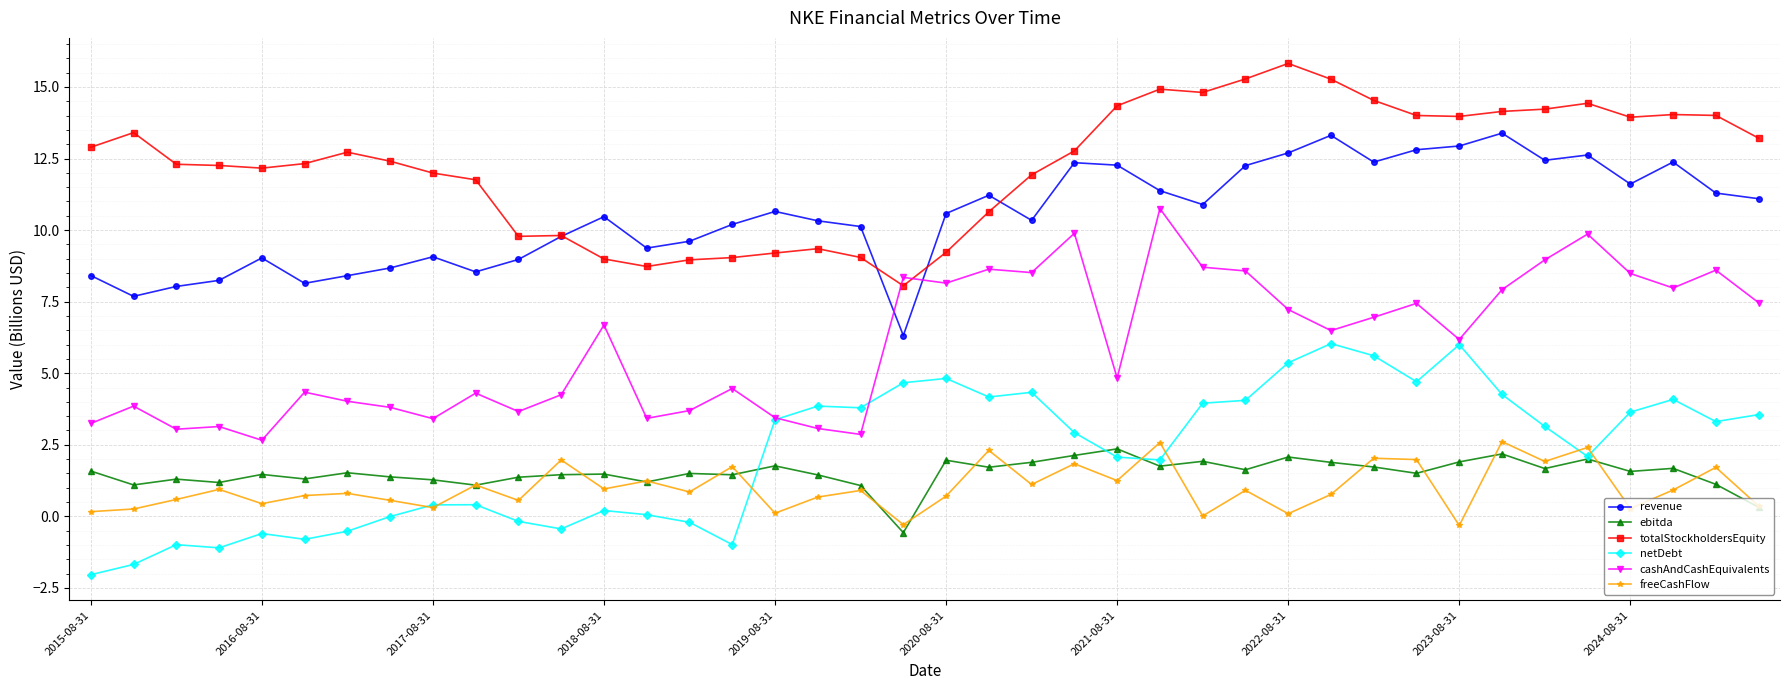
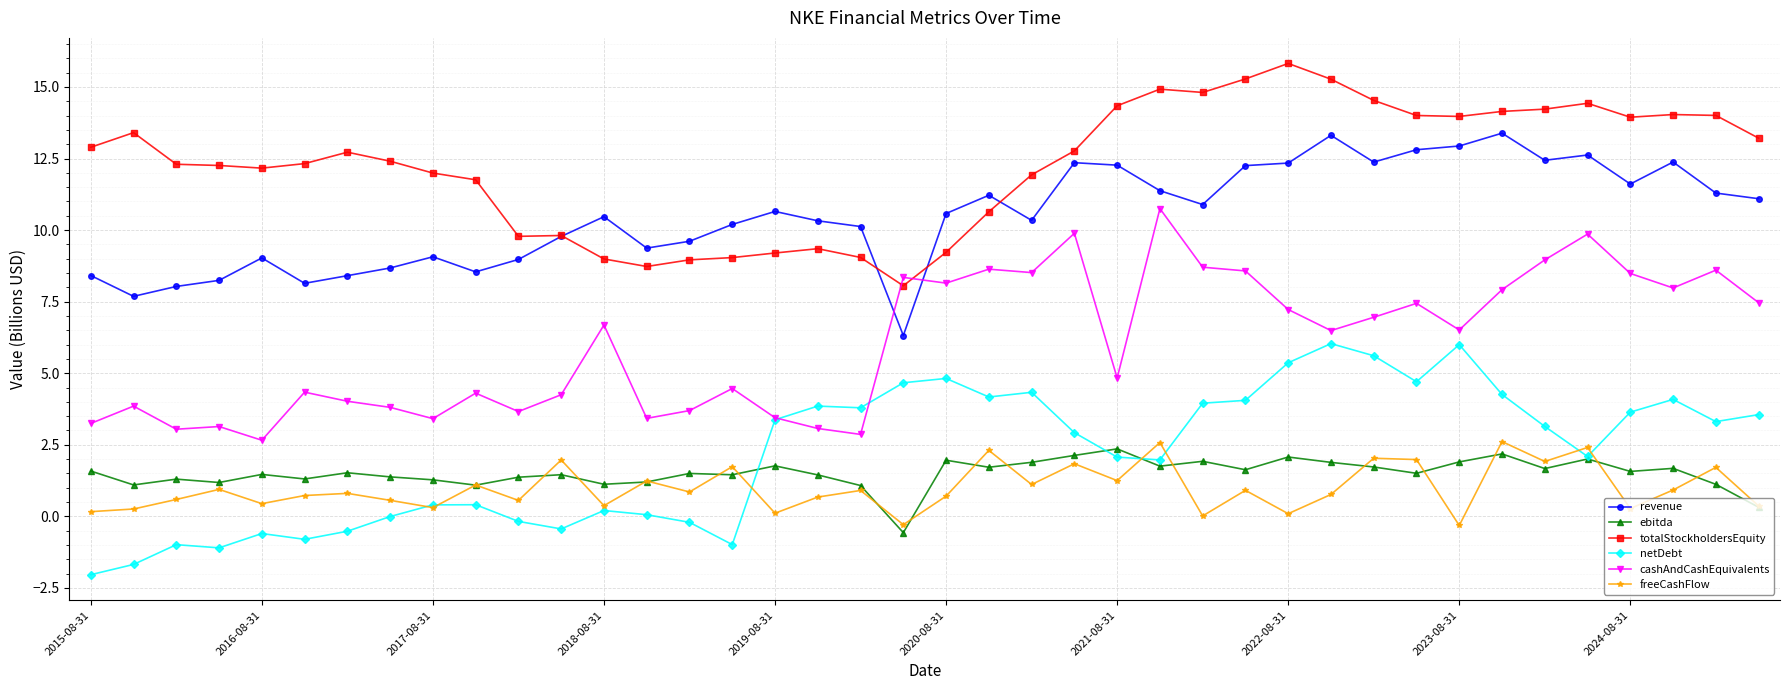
ebitda, 2018-08-31: 1.5 -> 1.1
freeCashFlow, 2018-08-31: 1.0 -> 0.4
revenue, 2022-08-31: 12.7 -> 12.3
cashAndCashEquivalents, 2023-08-31: 6.2 -> 6.5
